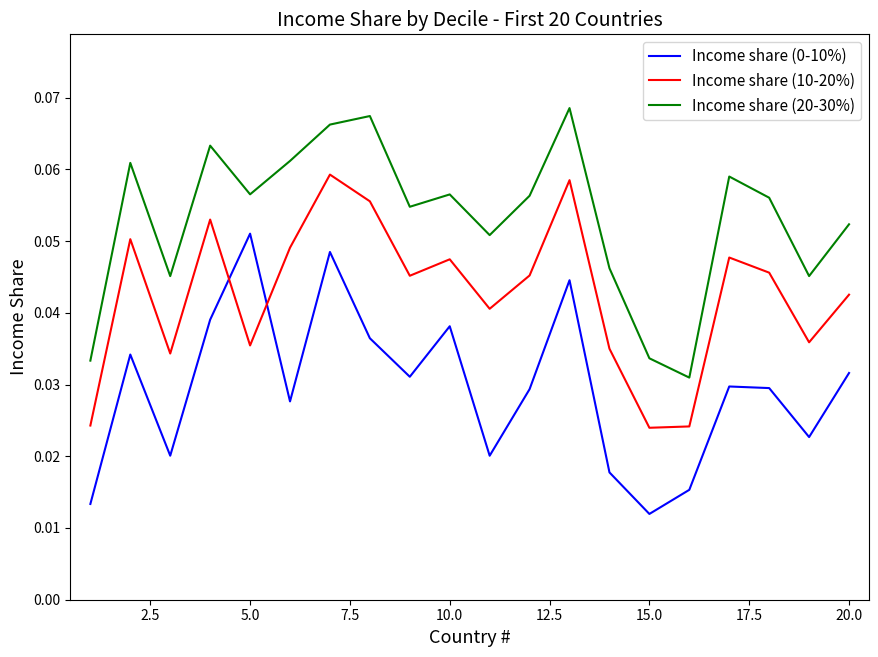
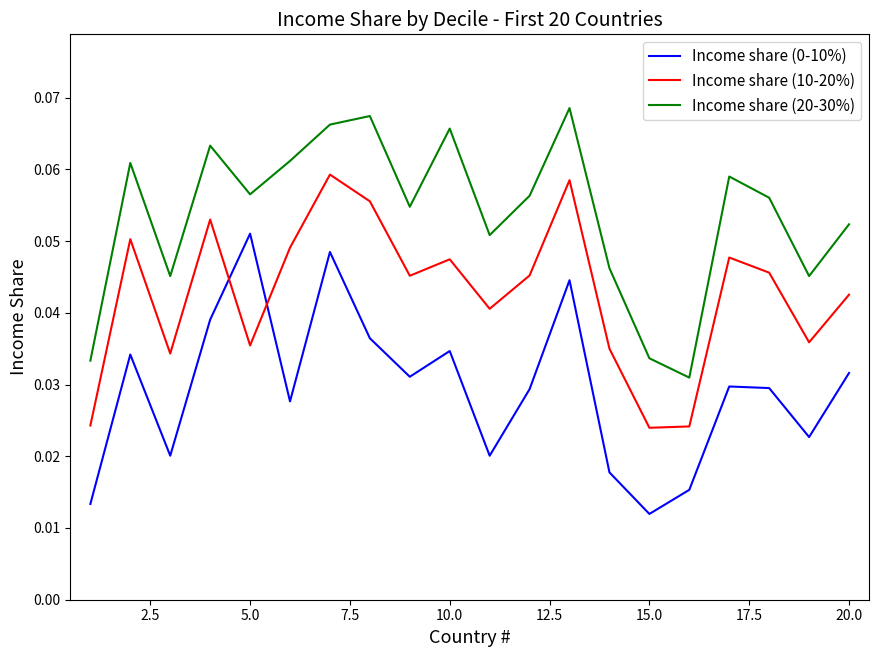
Income share (0-10%), 10.0: 0.038 -> 0.035
Income share (20-30%), 10.0: 0.057 -> 0.066
